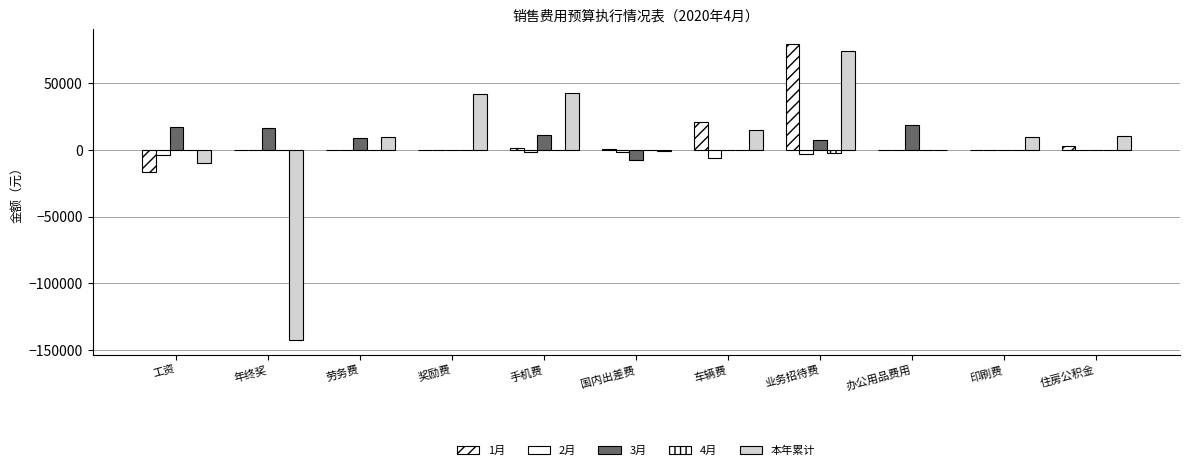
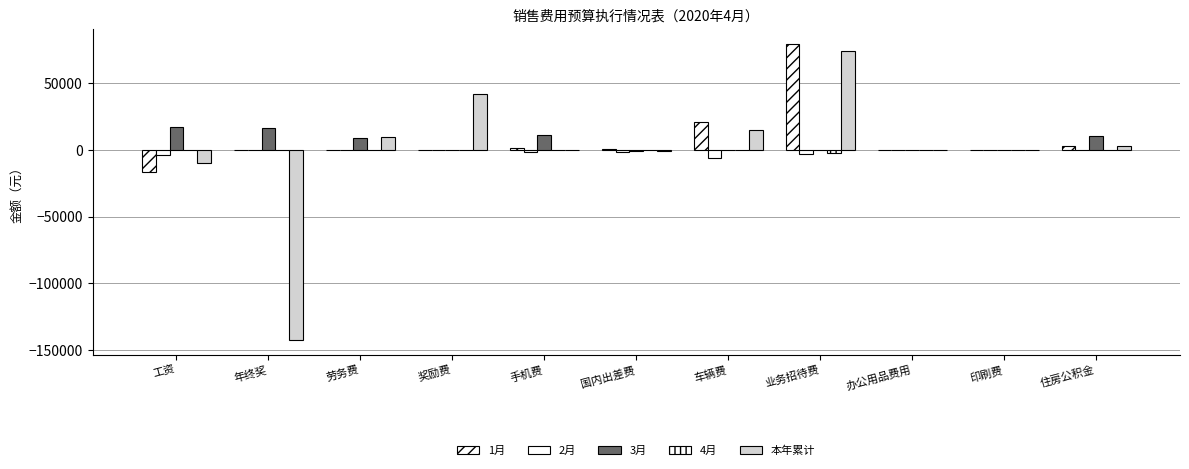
本年累计, 手机费: 43000 -> 0
3月, 国内出差费: -7000 -> -1000
3月, 业务招待费: 8000 -> 0
3月, 办公用品费用: 19000 -> 0
本年累计, 印刷费: 10000 -> 0
3月, 住房公积金: 0 -> 10000
本年累计, 住房公积金: 11000 -> 3000
